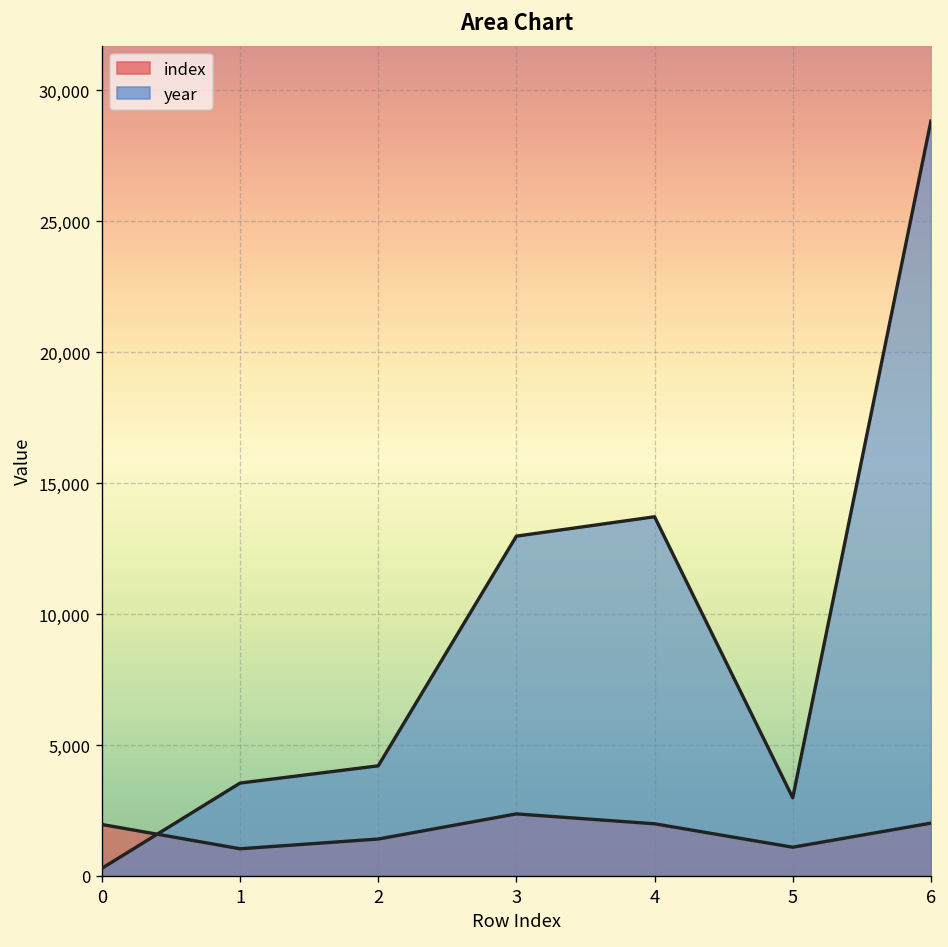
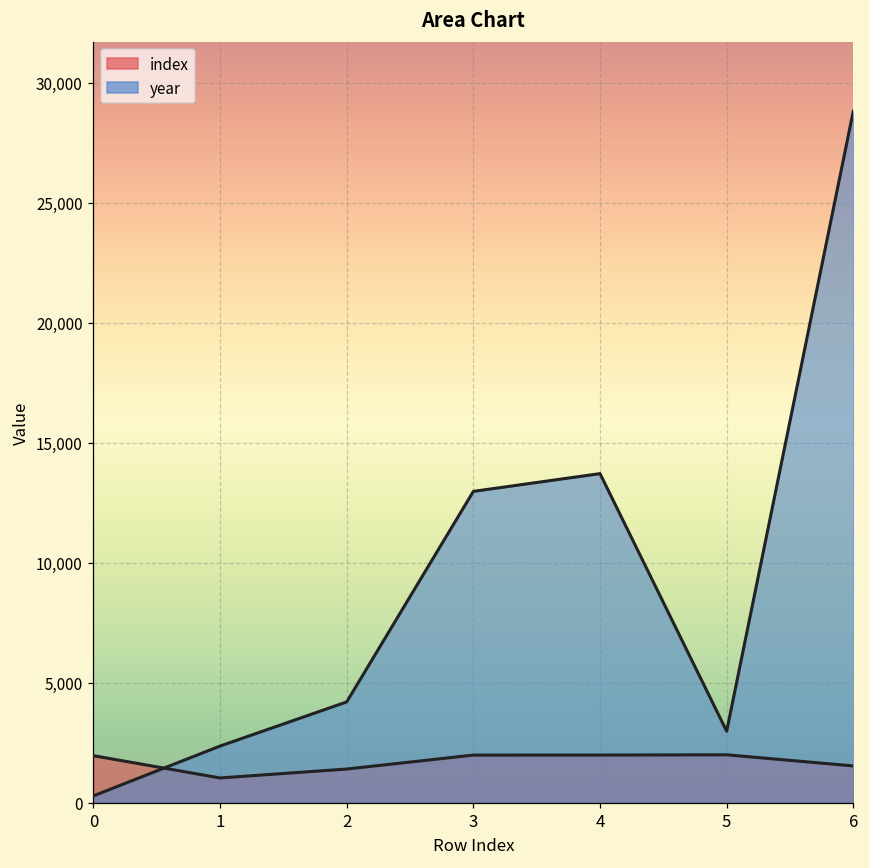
year, 1: 3,500 -> 2,400
index, 3: 2,400 -> 2,000
index, 5: 1,100 -> 2,000
index, 6: 2,000 -> 1,500
